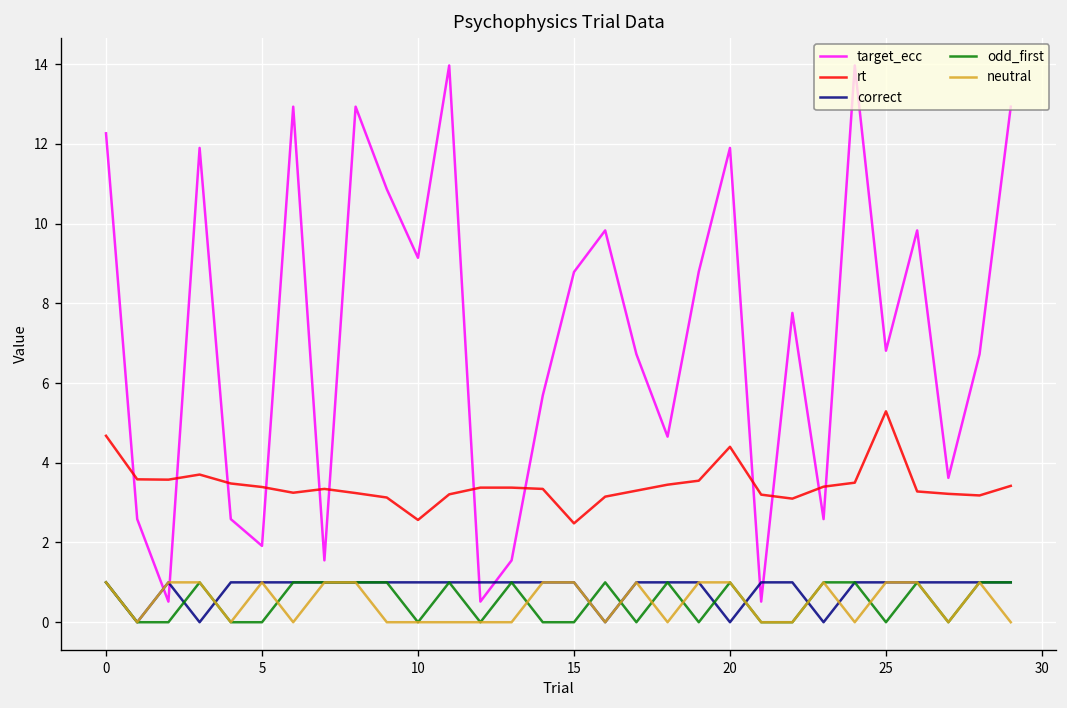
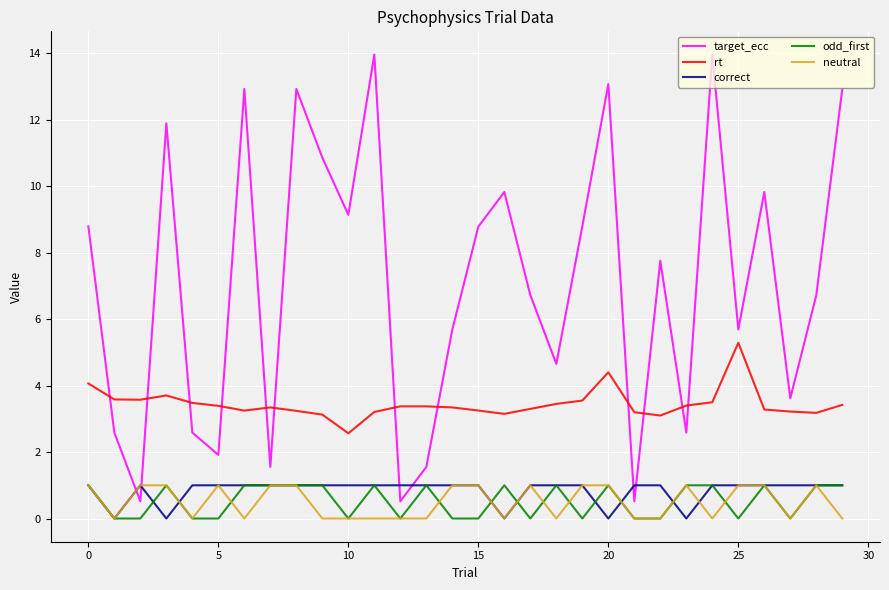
target_ecc, 0: 12.3 -> 8.8
rt, 0: 4.7 -> 4.1
rt, 15: 2.5 -> 3.3
target_ecc, 20: 11.9 -> 13.1
target_ecc, 25: 6.8 -> 5.7
